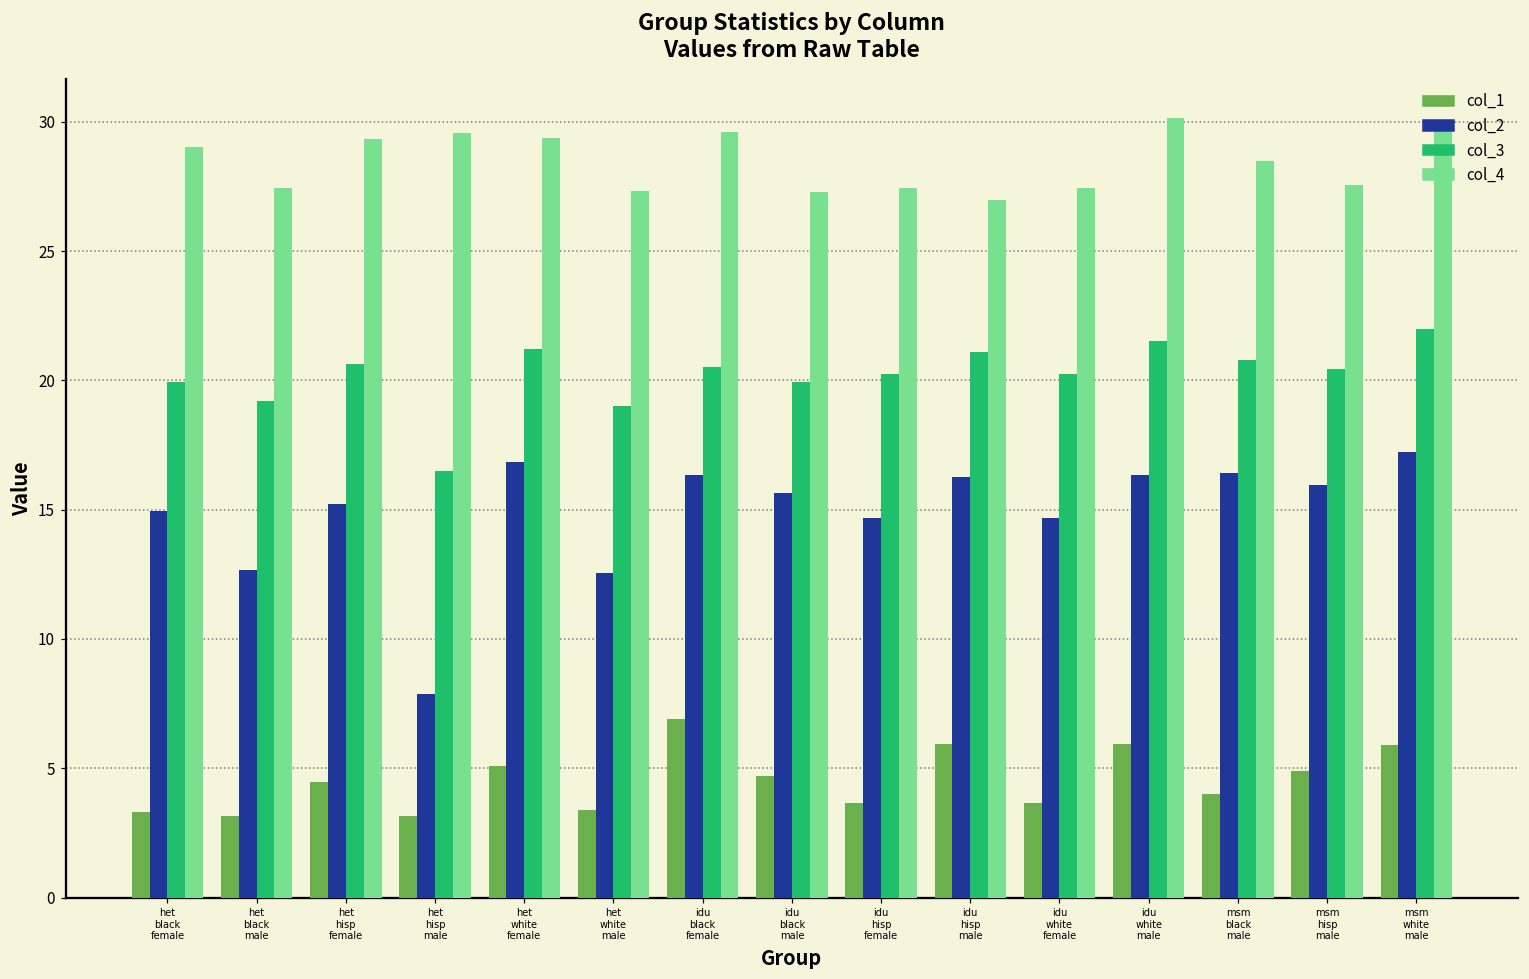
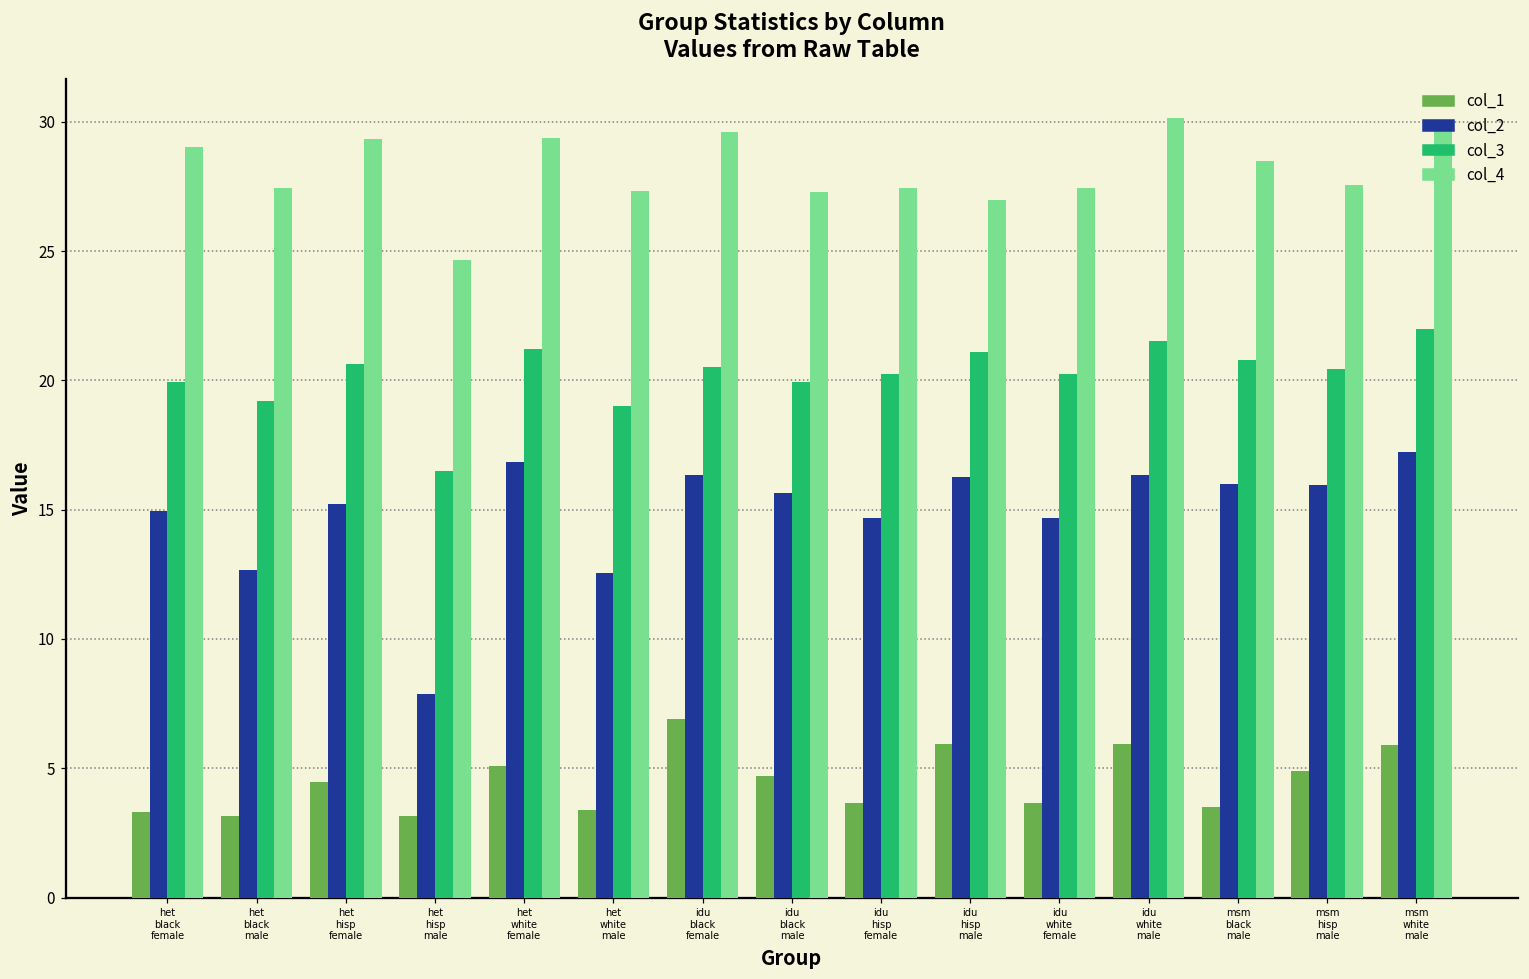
col_4, het hisp male: 29.6 -> 24.6
col_1, msm black male: 4.0 -> 3.5
col_2, msm black male: 16.4 -> 16.0
